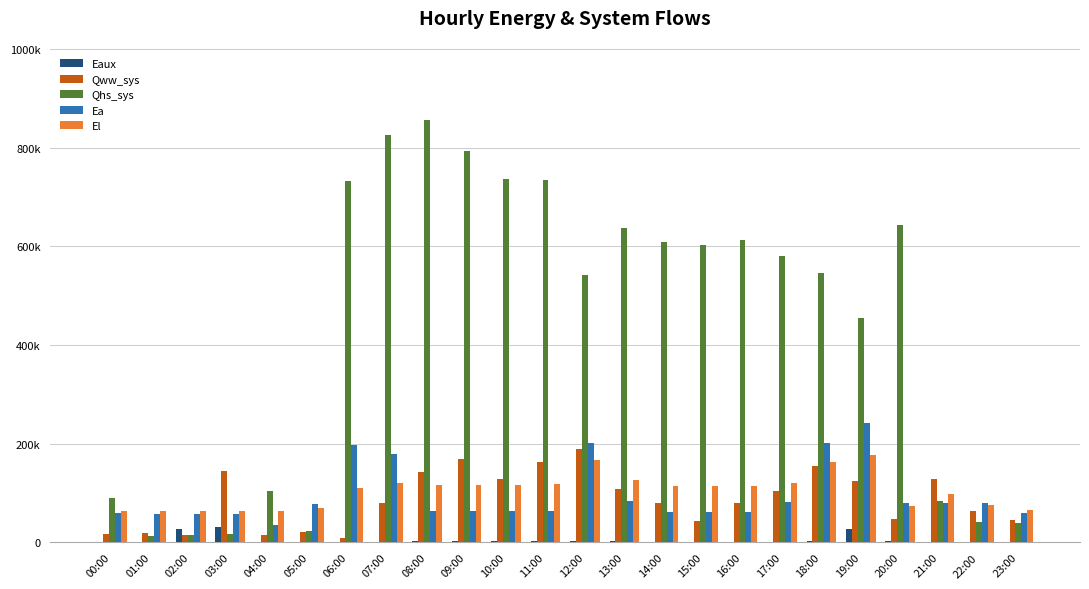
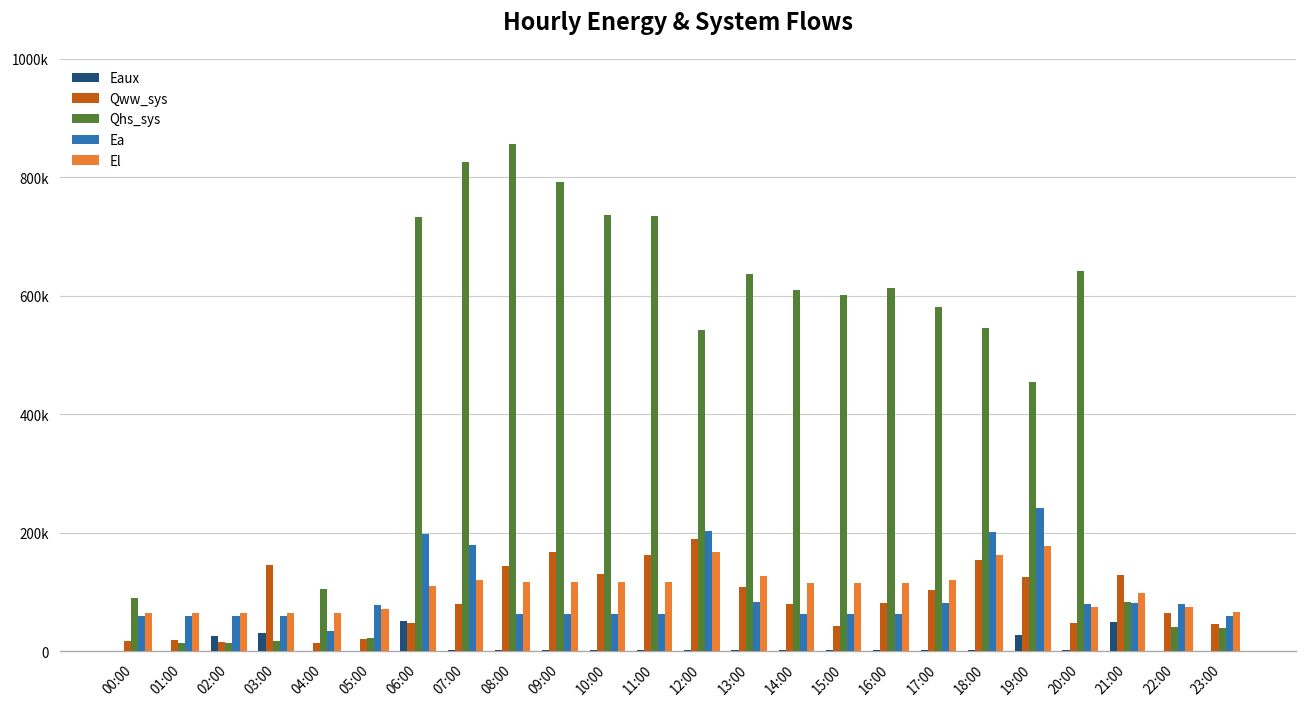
Eaux, 06:00: 0 -> 50000
Qww_sys, 06:00: 10000 -> 50000
Eaux, 21:00: 0 -> 50000
